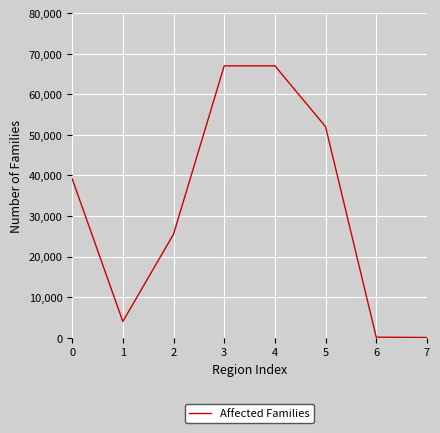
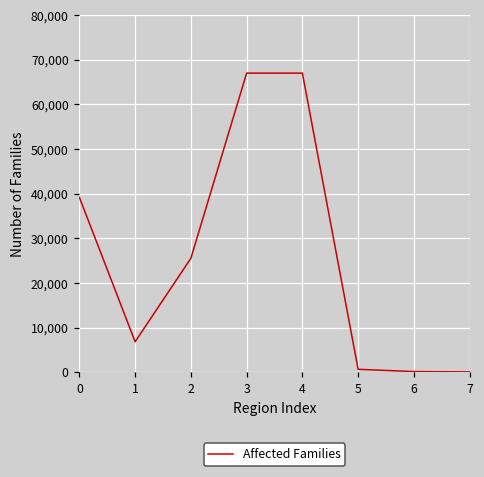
1: 4,000 -> 7,000
5: 52,000 -> 1,000
